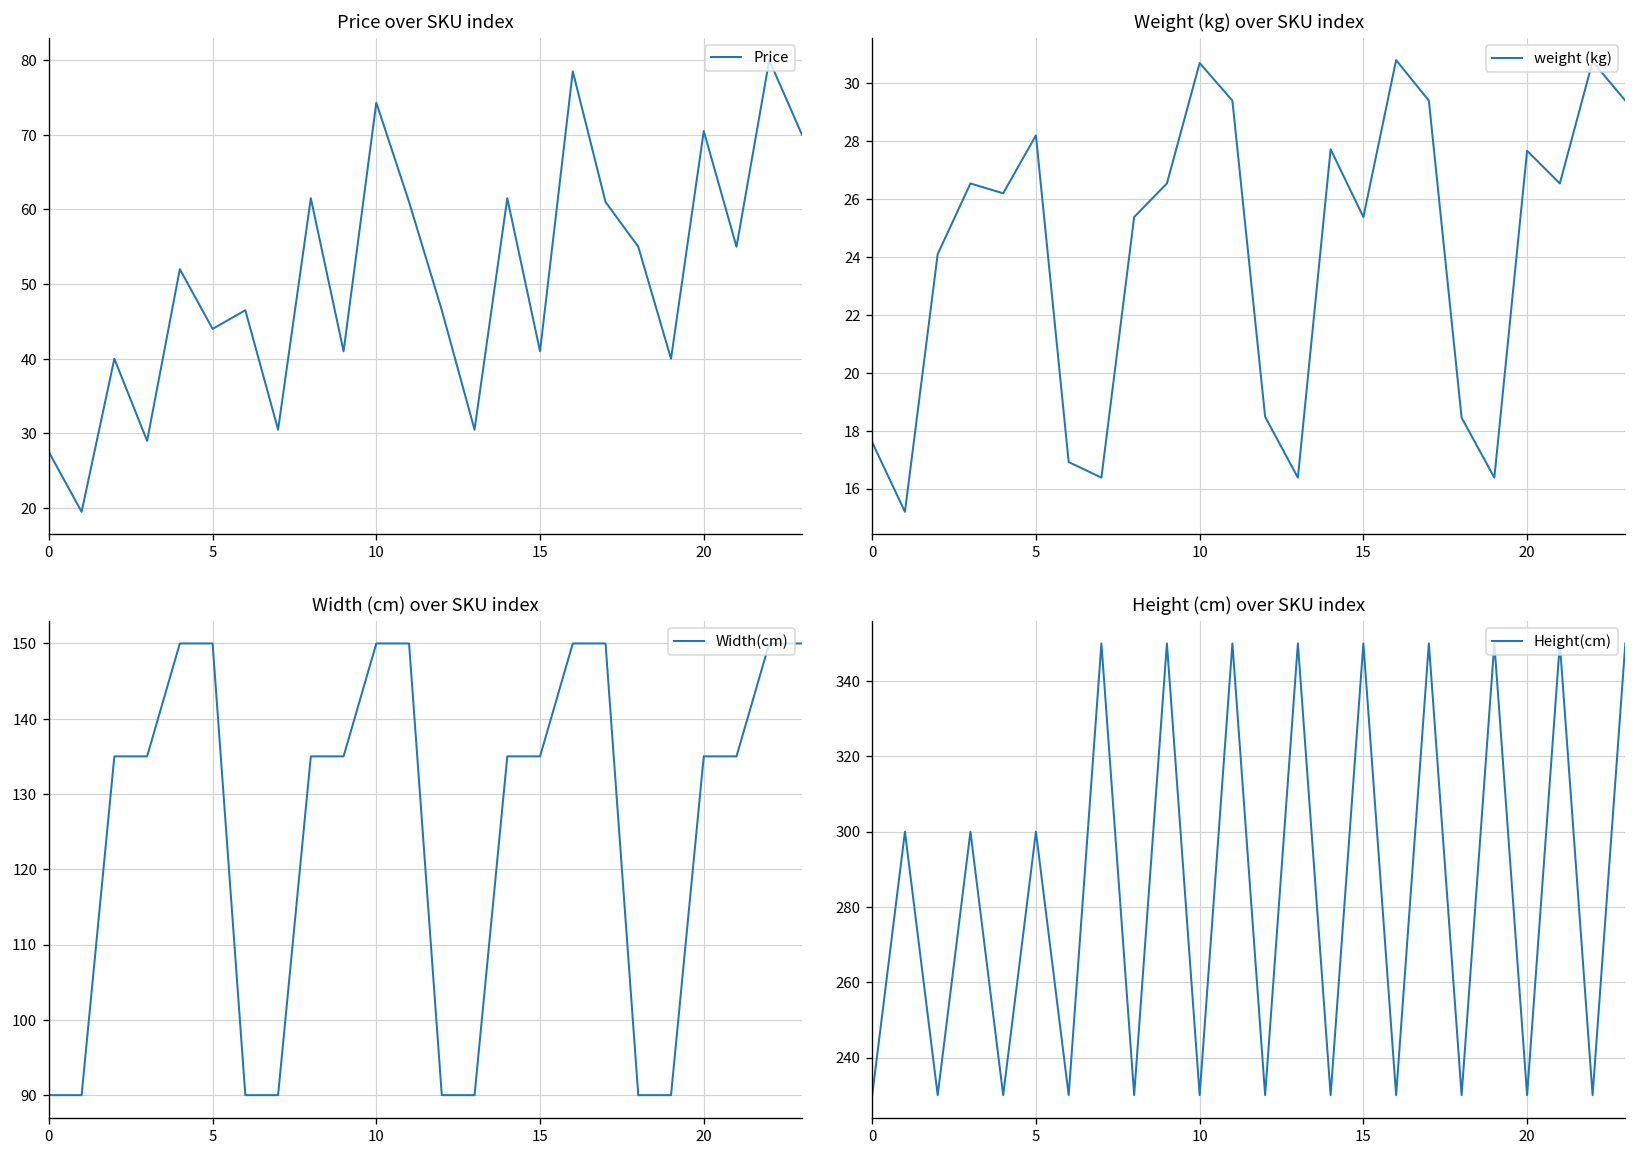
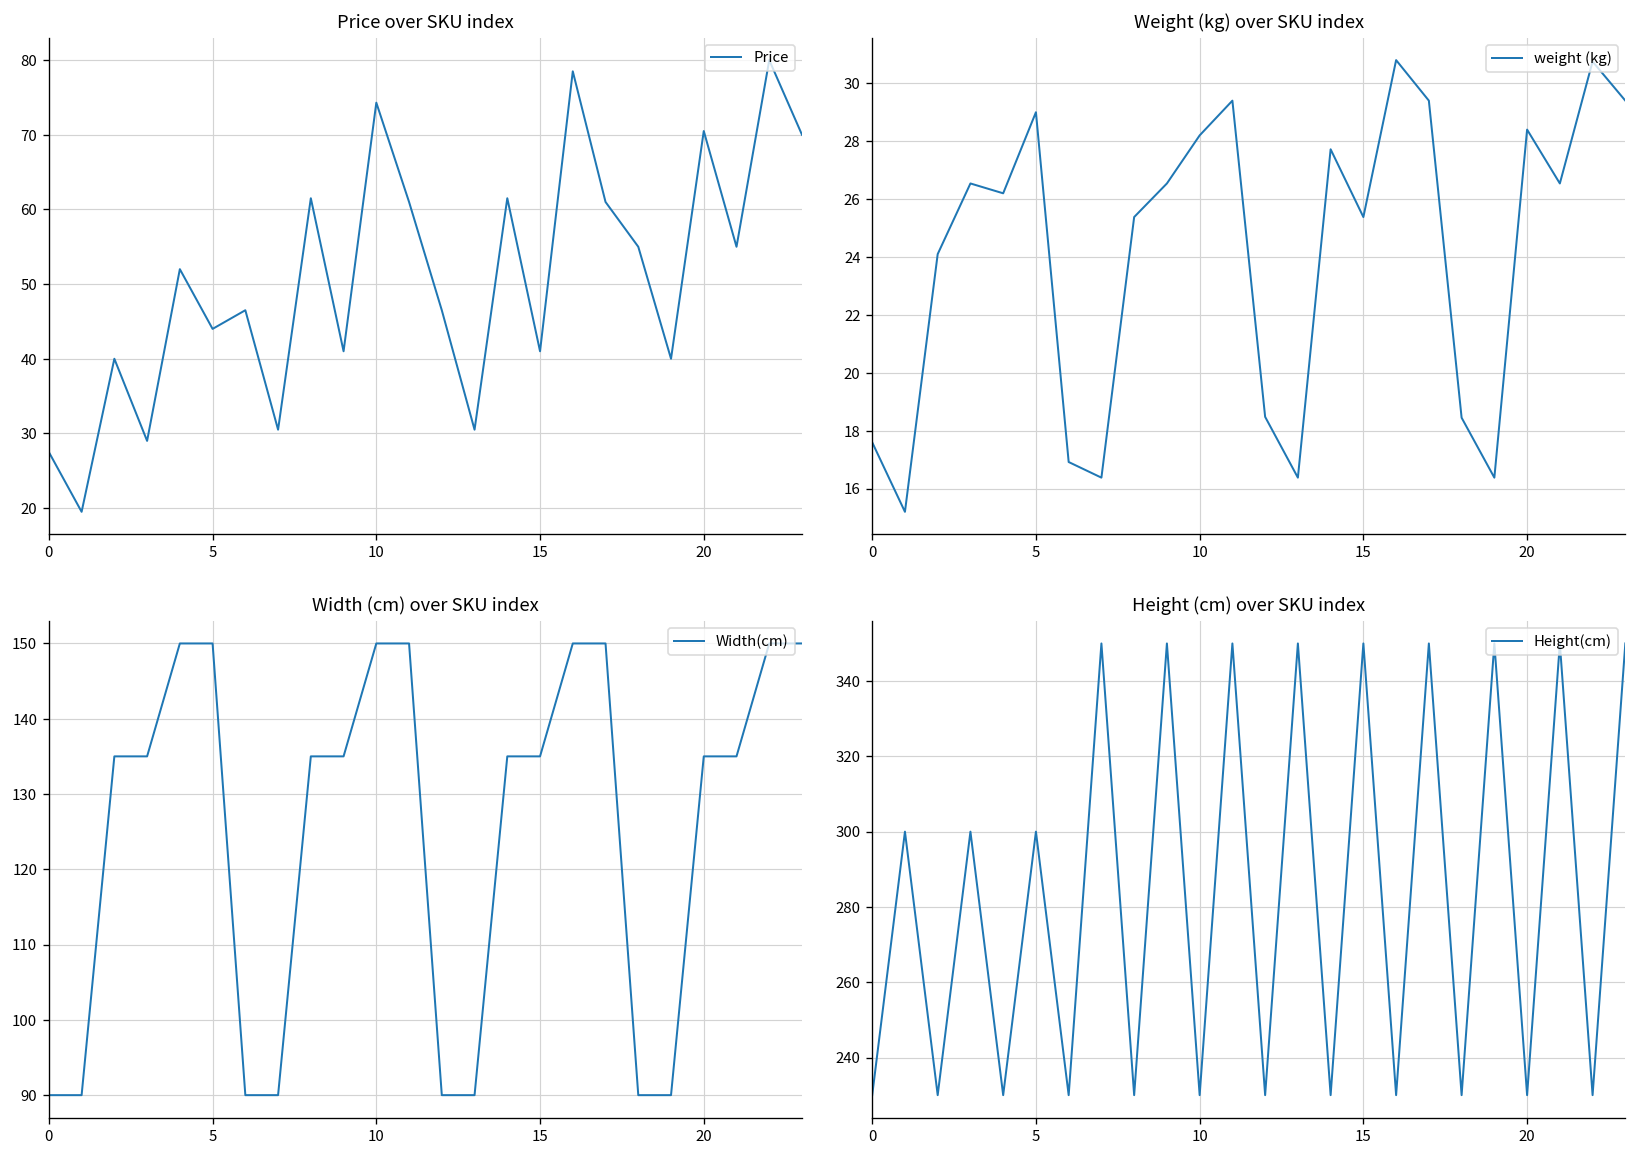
Weight (kg) over SKU index, 5: 28.2 -> 29.0
Weight (kg) over SKU index, 10: 30.7 -> 28.2
Weight (kg) over SKU index, 20: 27.7 -> 28.4
